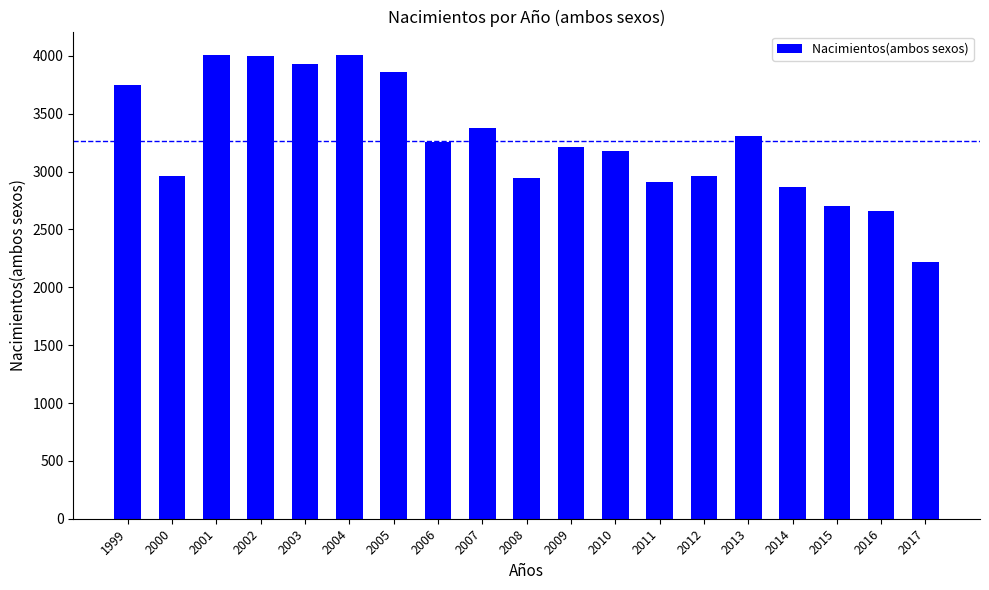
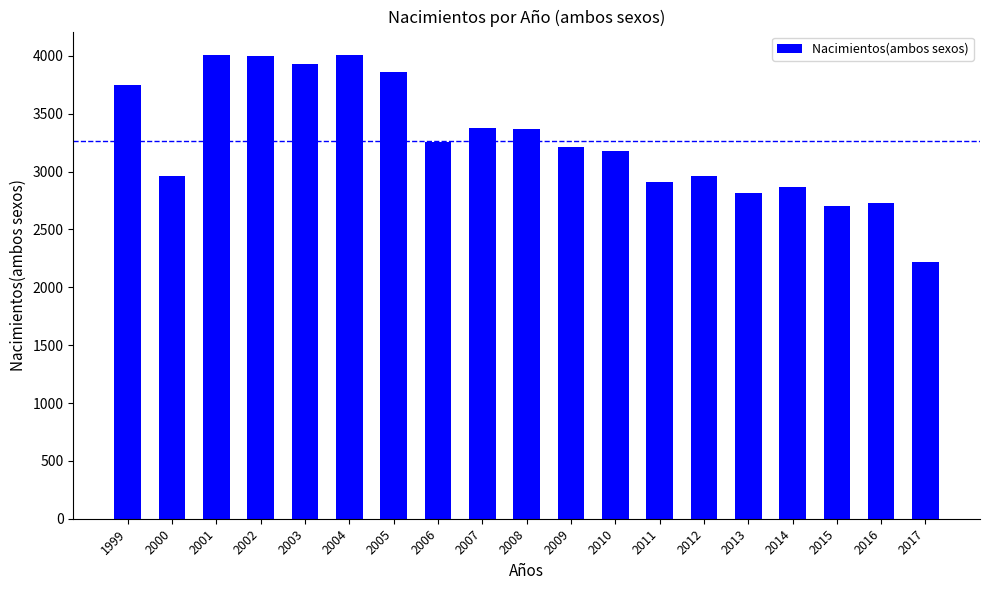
2008: 2940 -> 3360
2013: 3310 -> 2810
2016: 2660 -> 2730
